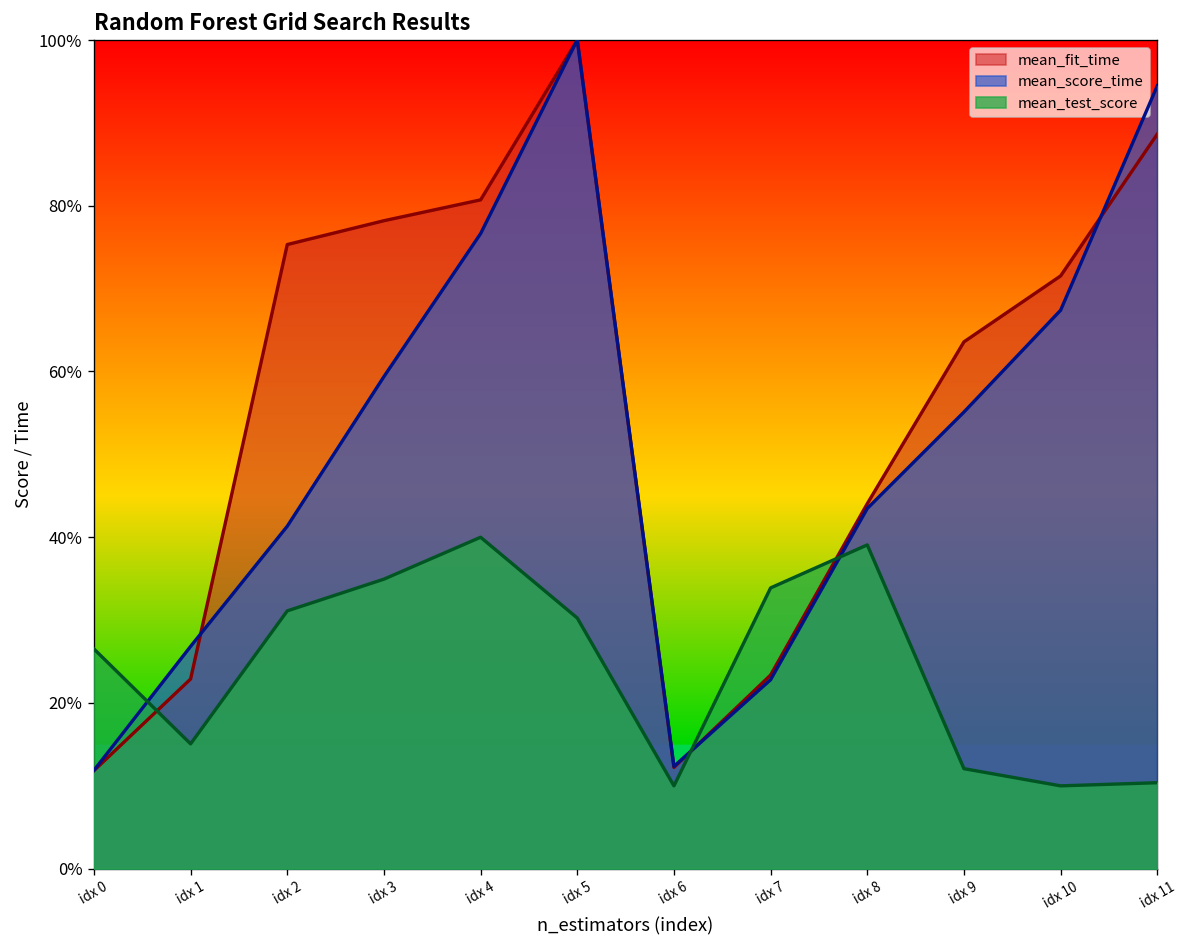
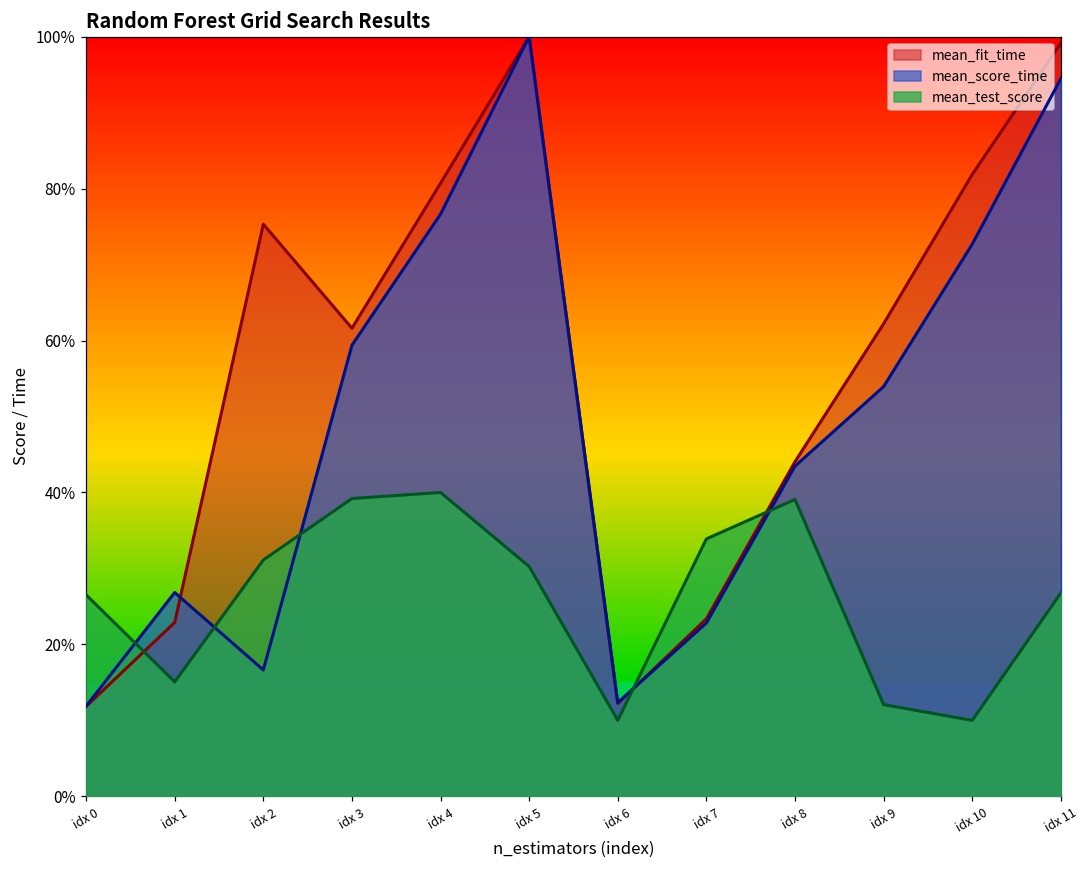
mean_score_time, idx 2: 41% -> 17%
mean_fit_time, idx 3: 78% -> 62%
mean_test_score, idx 3: 35% -> 39%
mean_fit_time, idx 9: 64% -> 62%
mean_score_time, idx 9: 55% -> 54%
mean_fit_time, idx 10: 72% -> 82%
mean_score_time, idx 10: 67% -> 73%
mean_fit_time, idx 11: 89% -> 99%
mean_test_score, idx 11: 10% -> 27%
